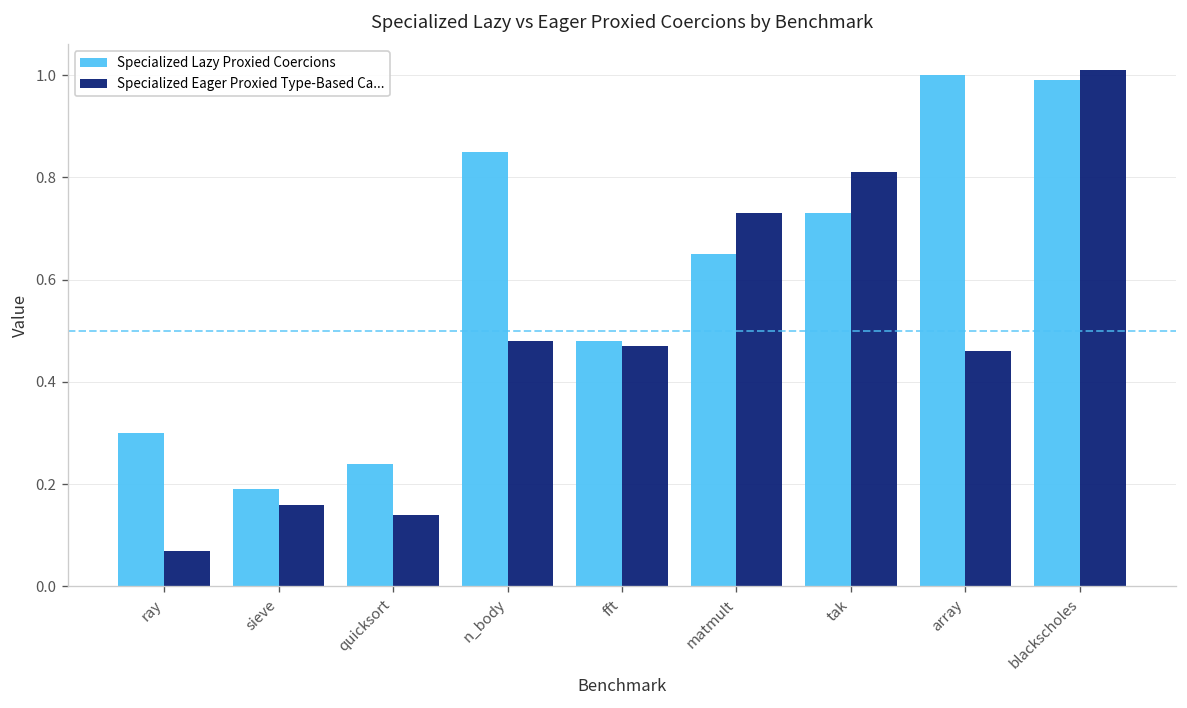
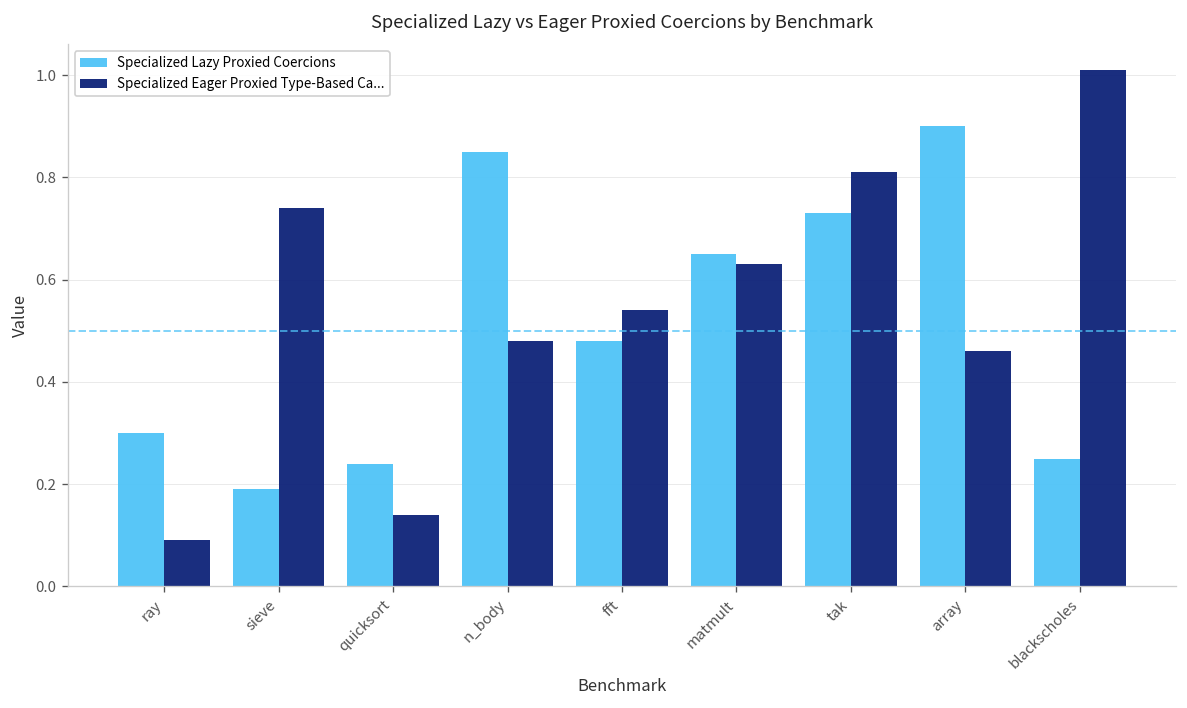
Specialized Eager Proxied Type-Based Ca..., ray: 0.07 -> 0.09
Specialized Eager Proxied Type-Based Ca..., sieve: 0.16 -> 0.74
Specialized Eager Proxied Type-Based Ca..., fft: 0.47 -> 0.54
Specialized Eager Proxied Type-Based Ca..., matmult: 0.73 -> 0.63
Specialized Lazy Proxied Coercions, array: 1.0 -> 0.9
Specialized Lazy Proxied Coercions, blackscholes: 0.99 -> 0.25
